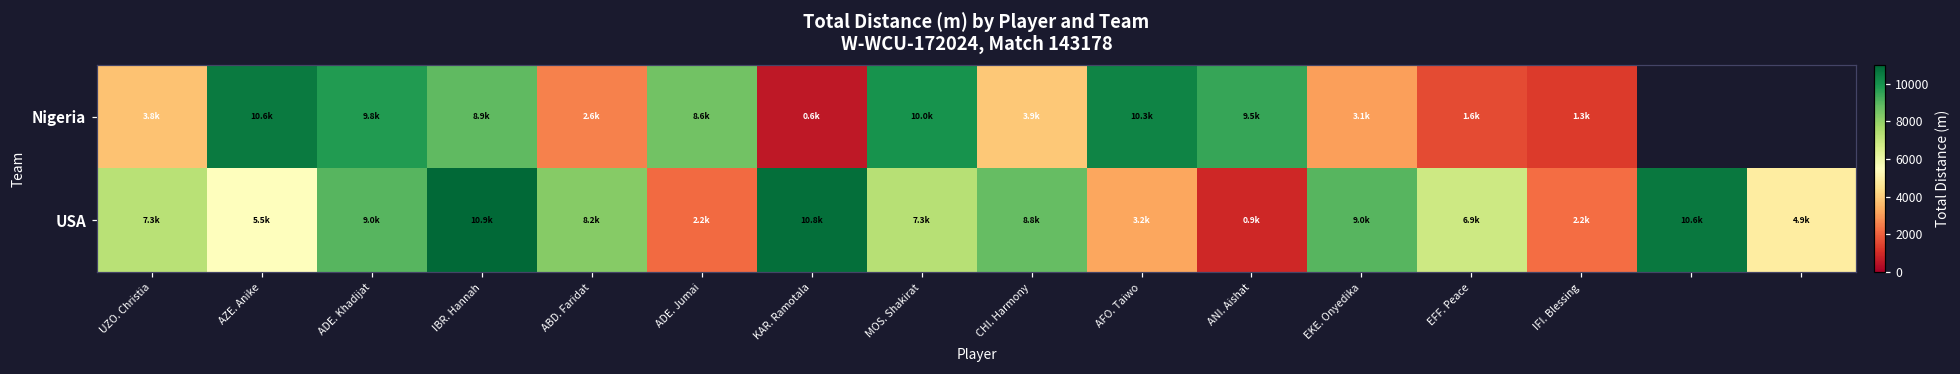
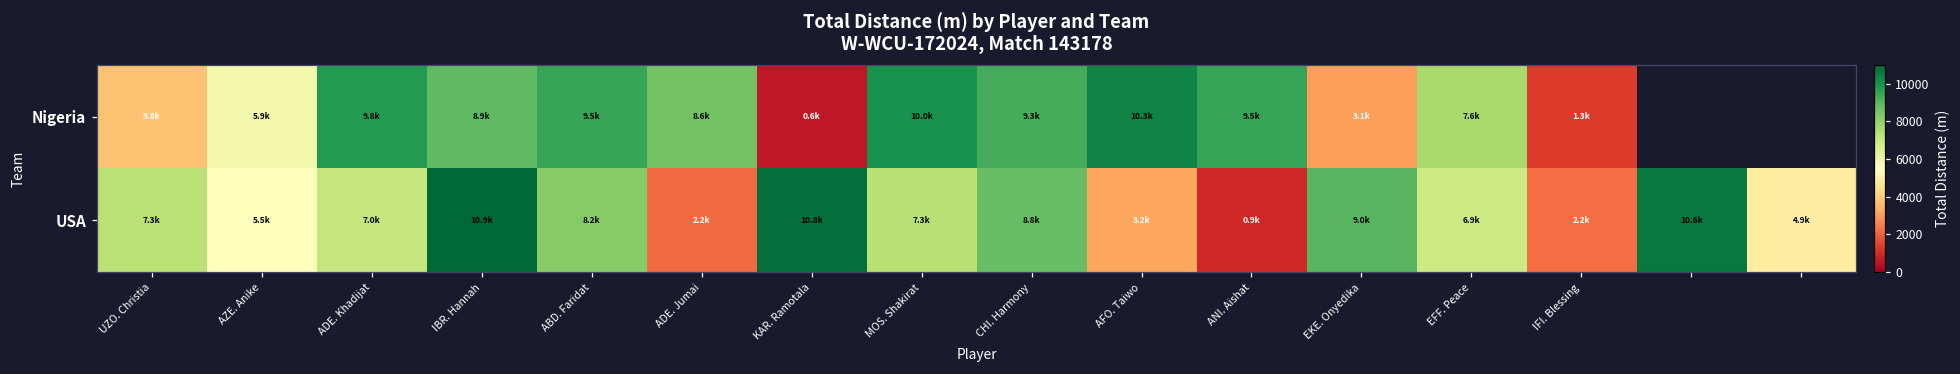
Nigeria, AZE. Anike: 10.6k -> 5.9k
Nigeria, ABD. Faridat: 2.6k -> 9.5k
Nigeria, CHI. Harmony: 3.9k -> 9.3k
Nigeria, EFF. Peace: 1.6k -> 7.6k
USA, ADE. Khadijat: 9.0k -> 7.0k
